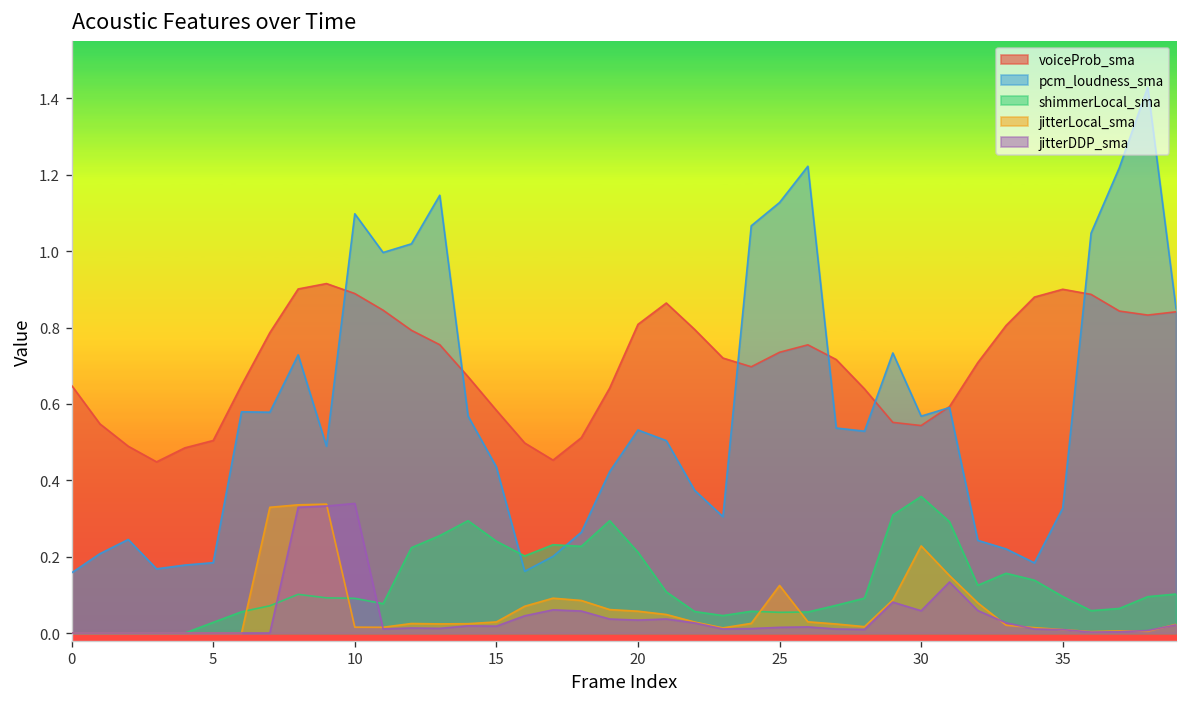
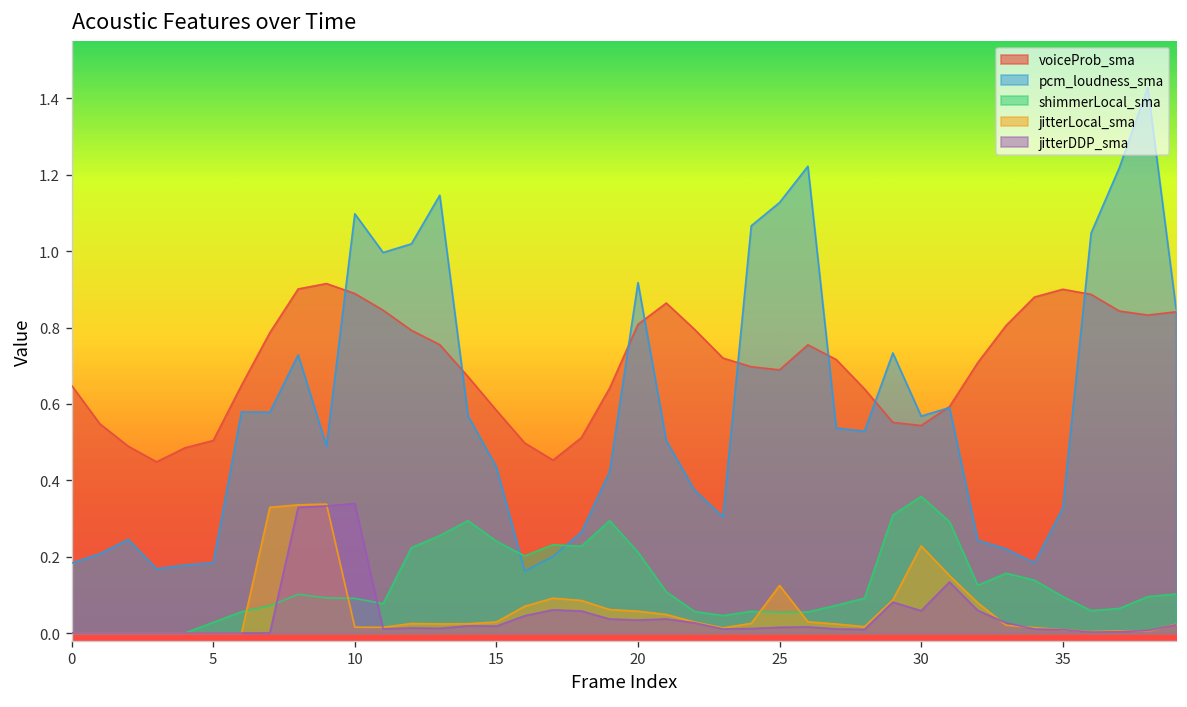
pcm_loudness_sma, 0: 0.16 -> 0.18
pcm_loudness_sma, 20: 0.53 -> 0.92
voiceProb_sma, 25: 0.74 -> 0.69
